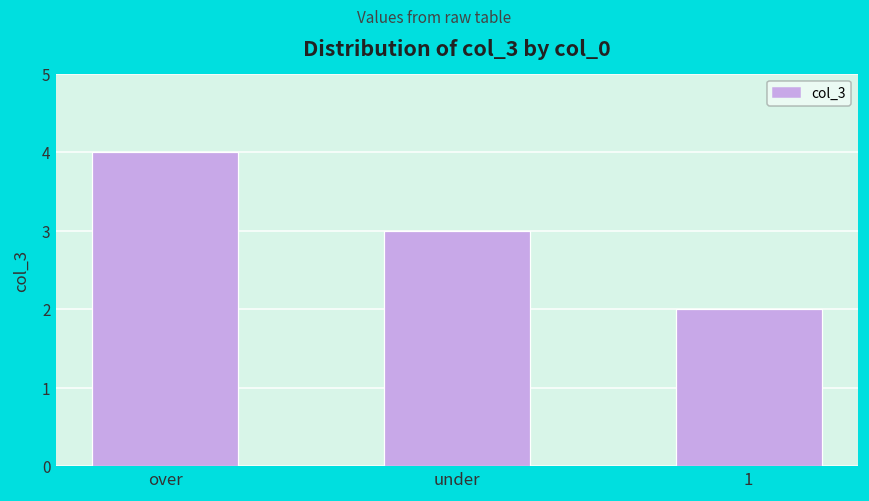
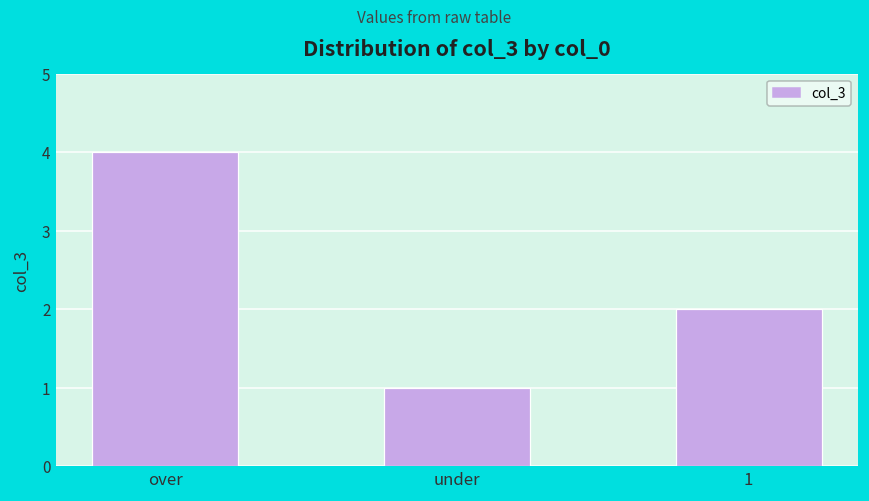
under: 3 -> 1
